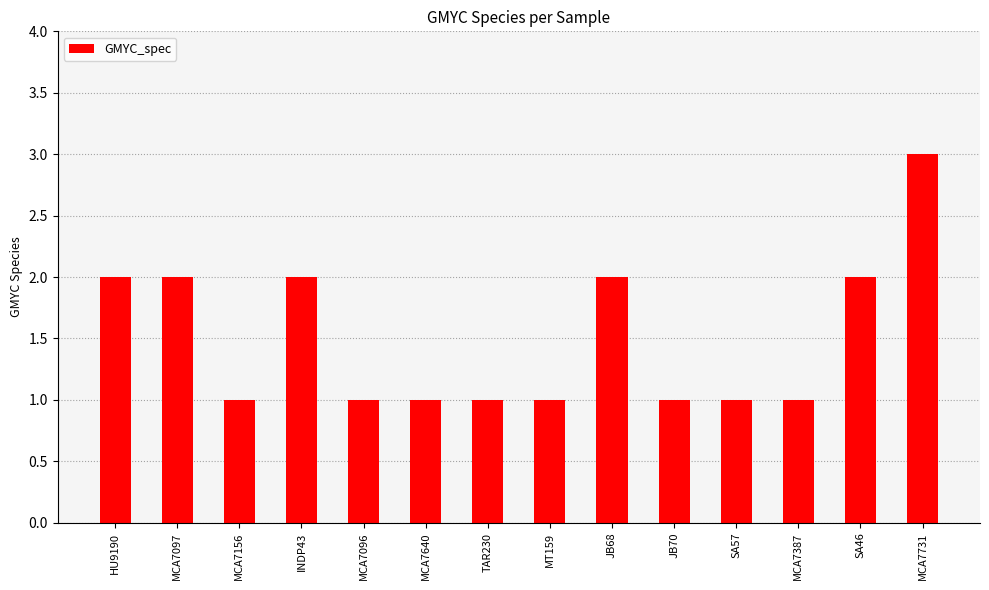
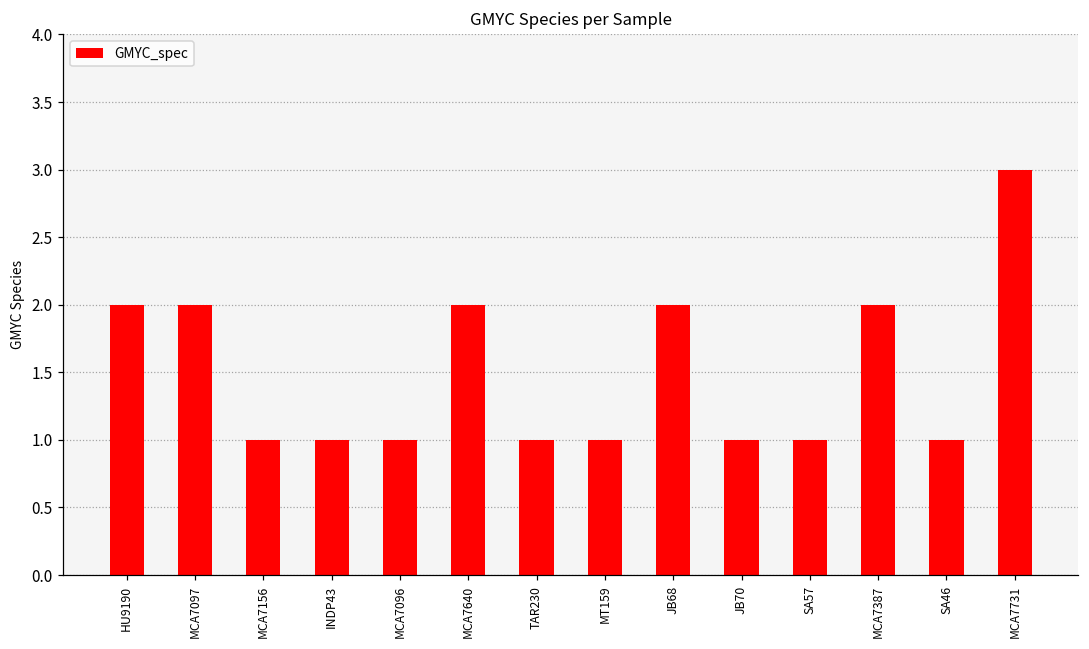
INDP43: 2 -> 1
MCA7640: 1 -> 2
MCA7387: 1 -> 2
SA46: 2 -> 1
